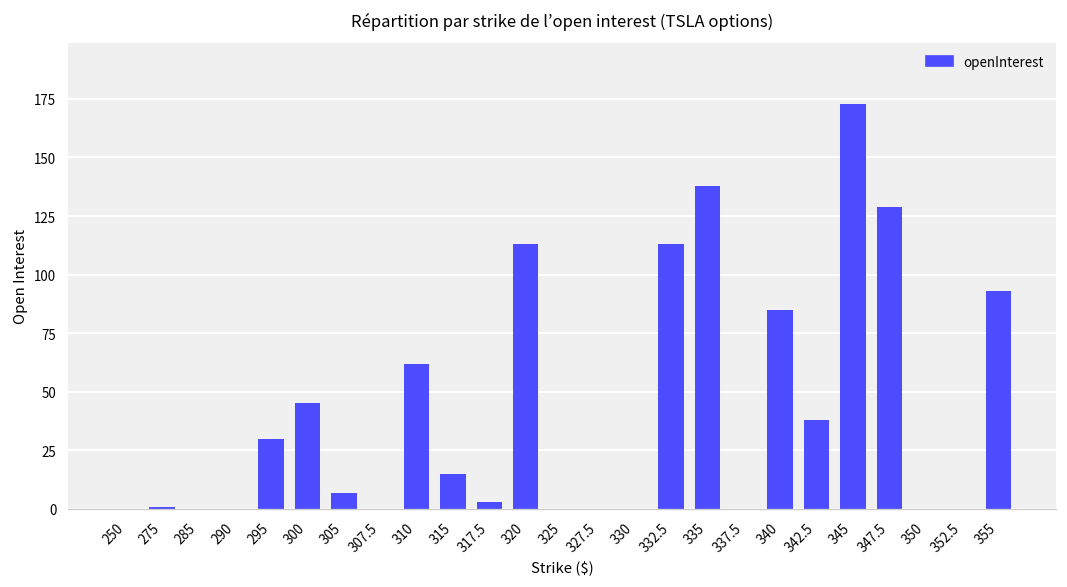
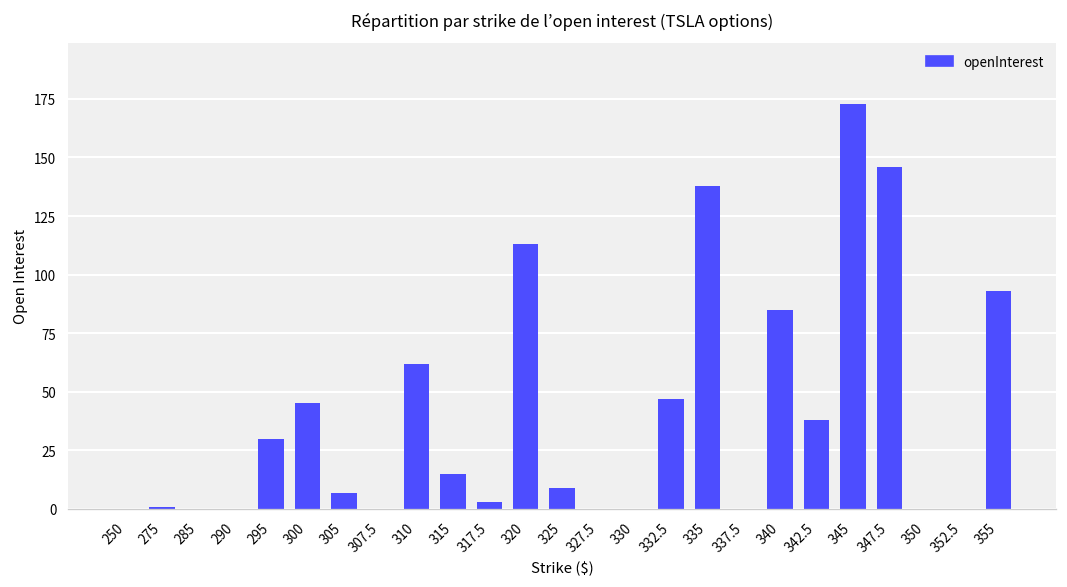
325: 0 -> 9
332.5: 113 -> 47
347.5: 129 -> 146
